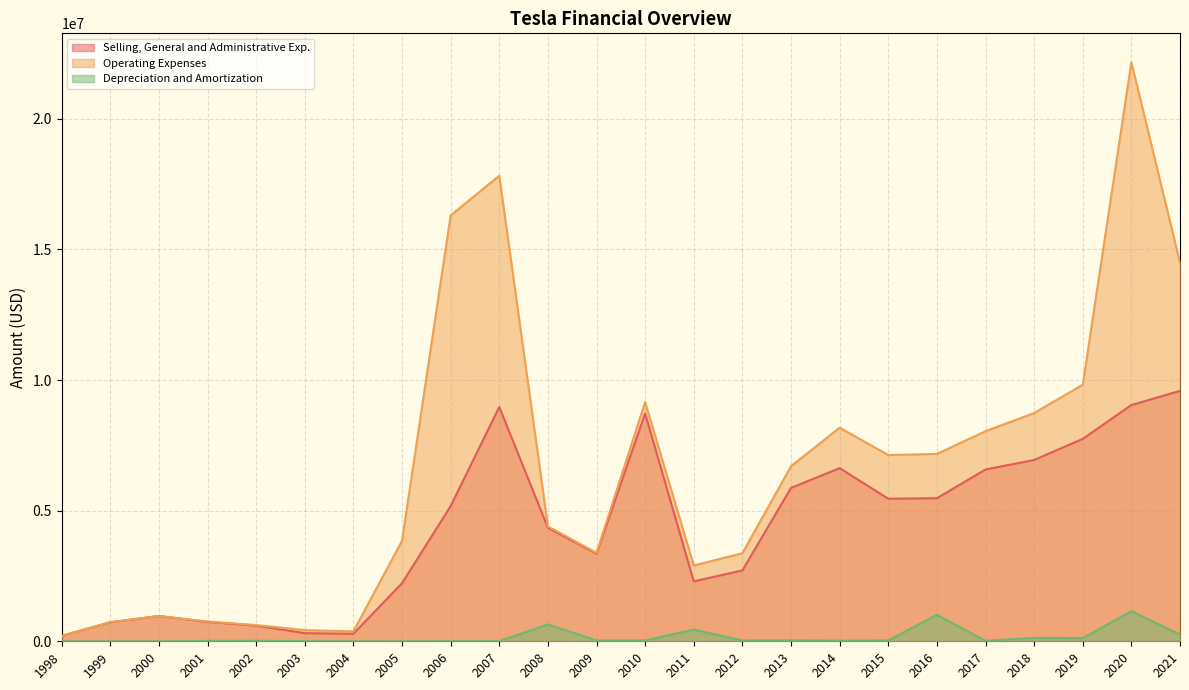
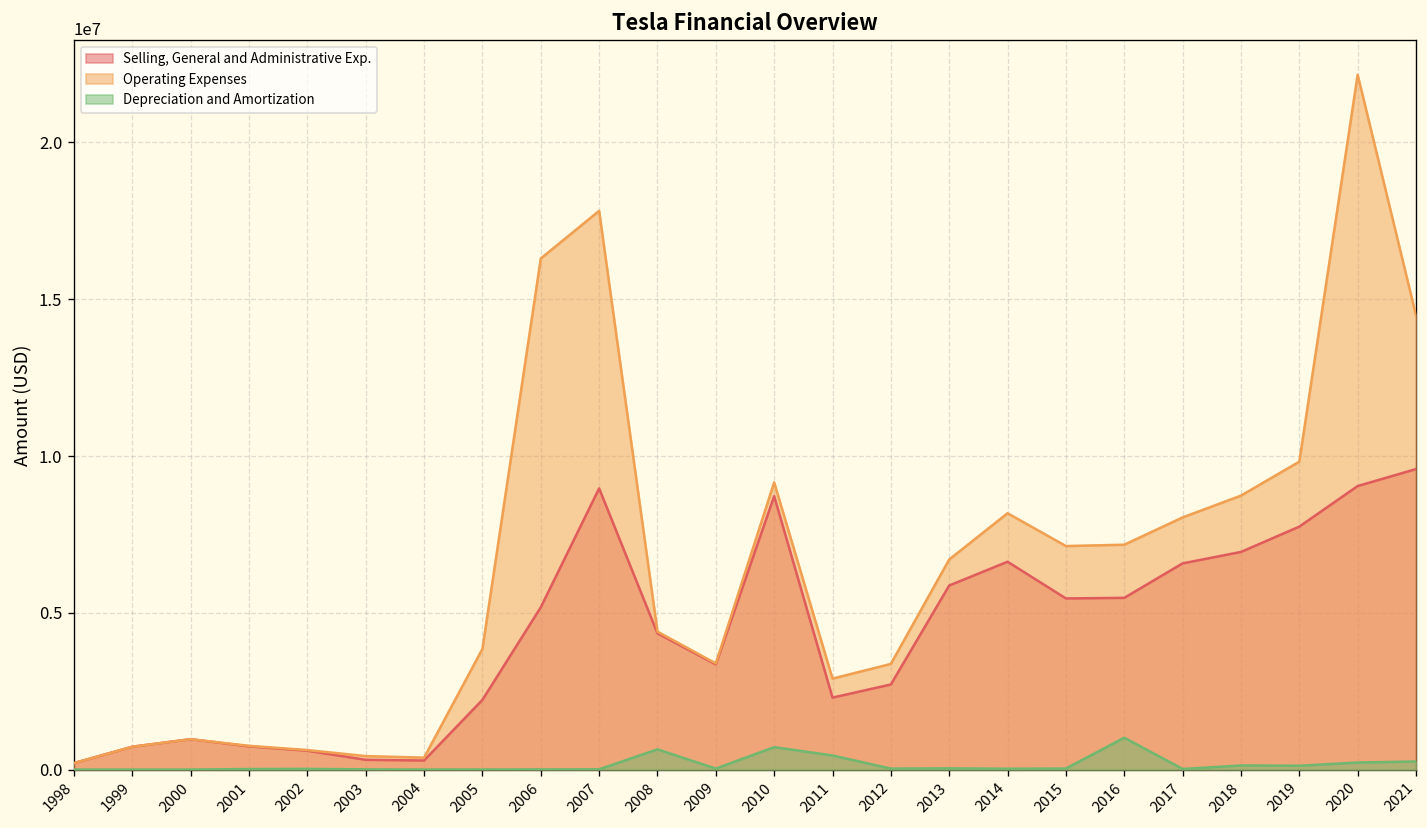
Depreciation and Amortization, 2010: 0 -> 700000
Depreciation and Amortization, 2020: 1200000 -> 200000
